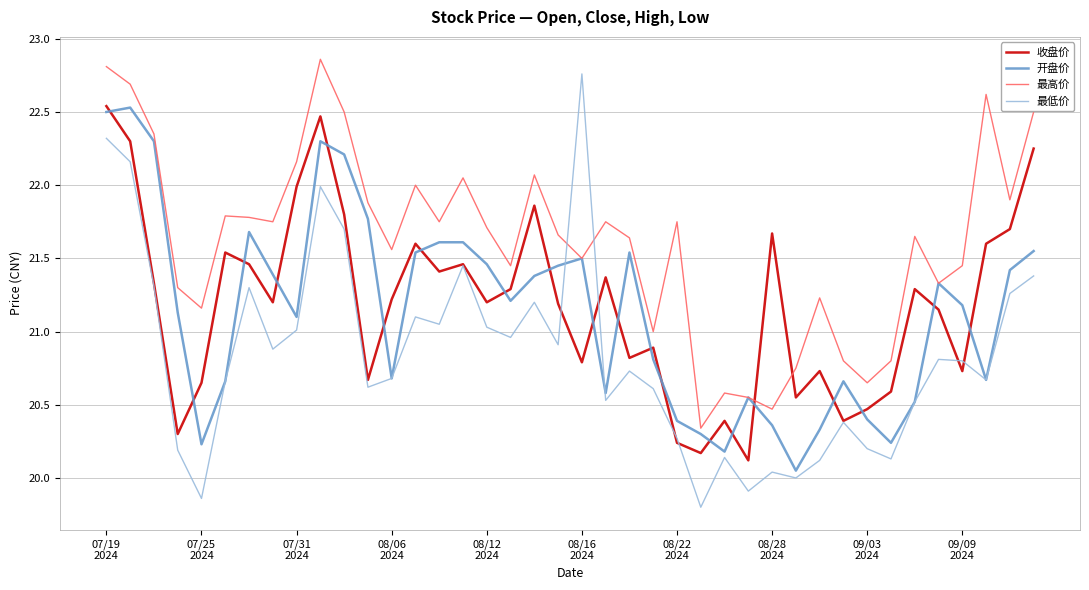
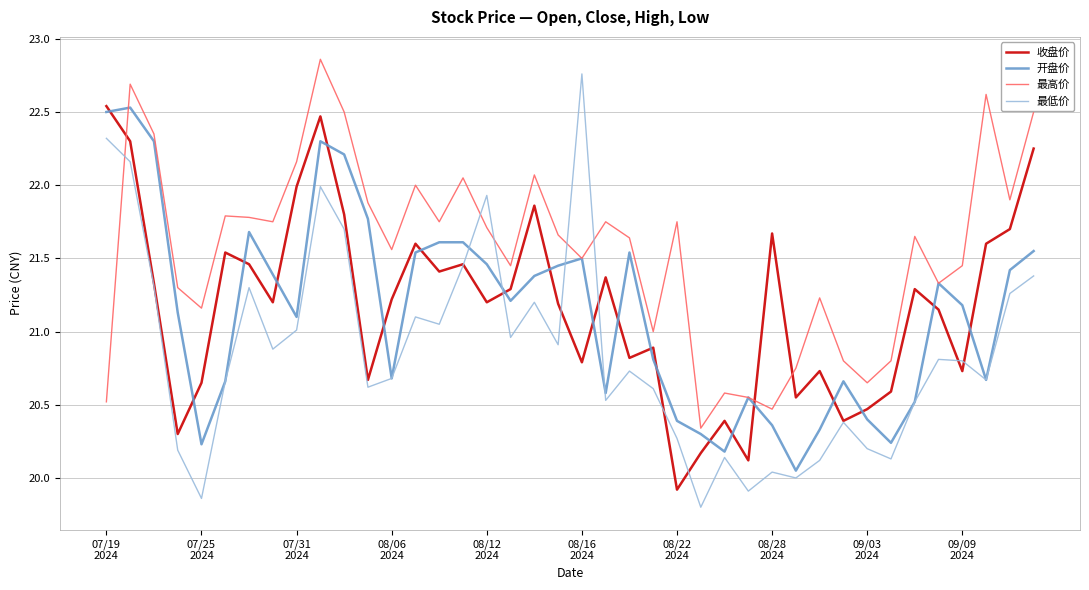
最高价, 07/19 2024: 22.81 -> 20.52
最低价, 08/12 2024: 21.03 -> 21.93
收盘价, 08/22 2024: 20.24 -> 19.92
